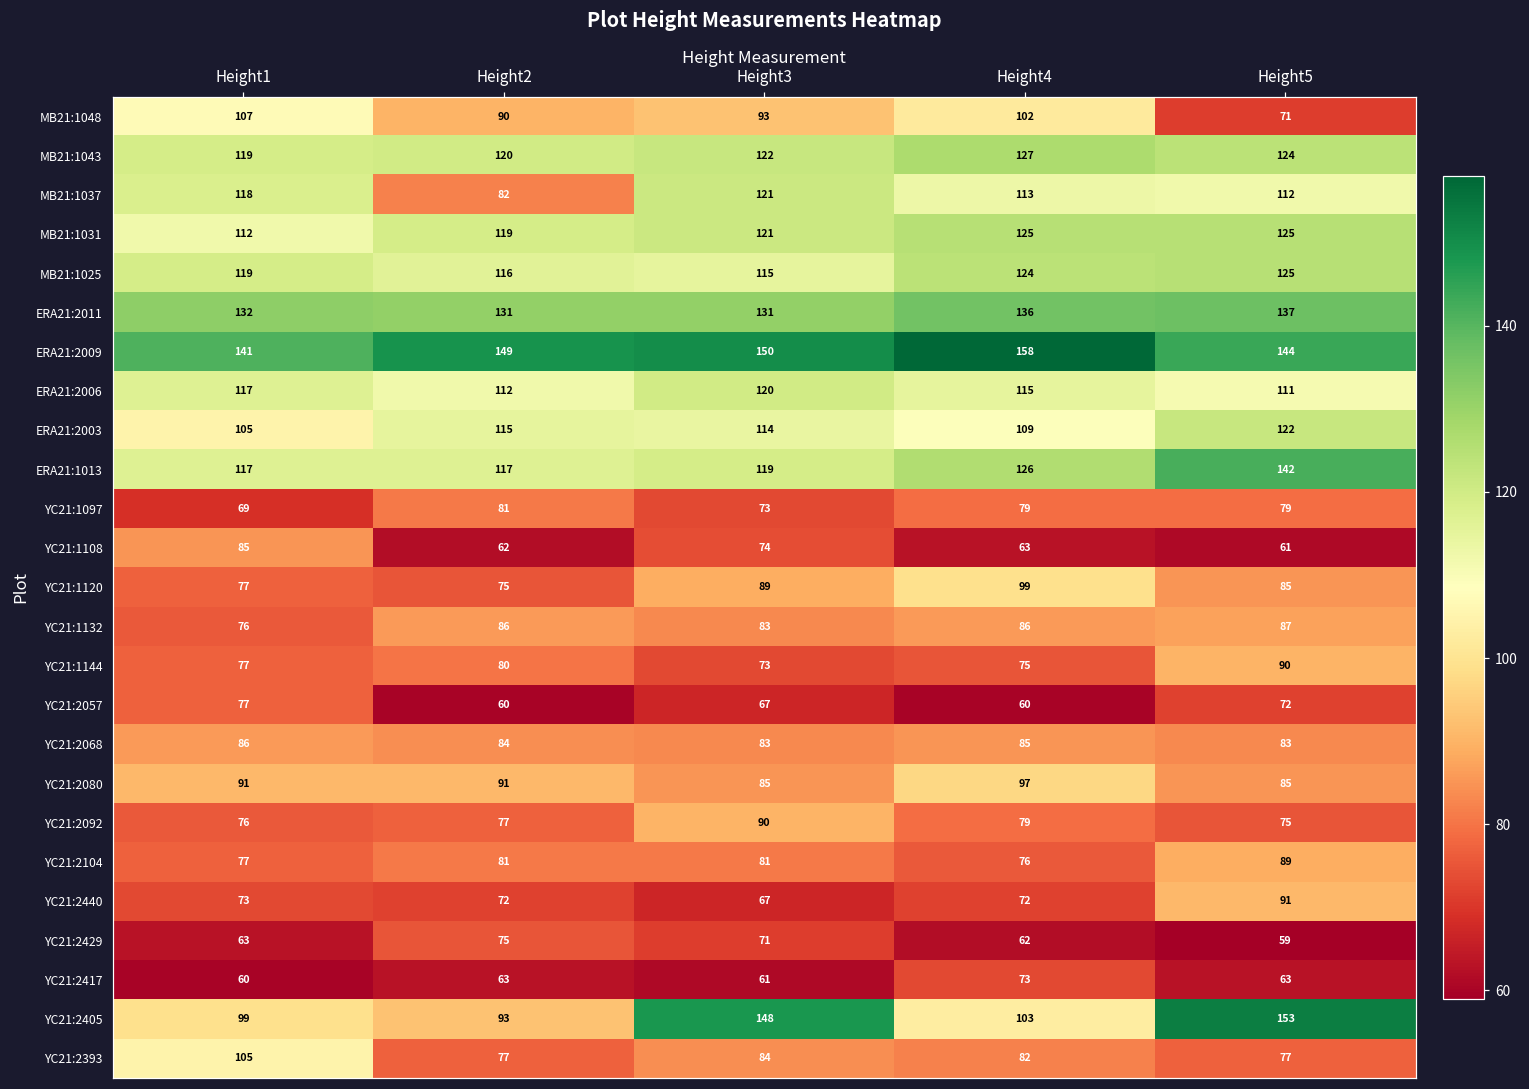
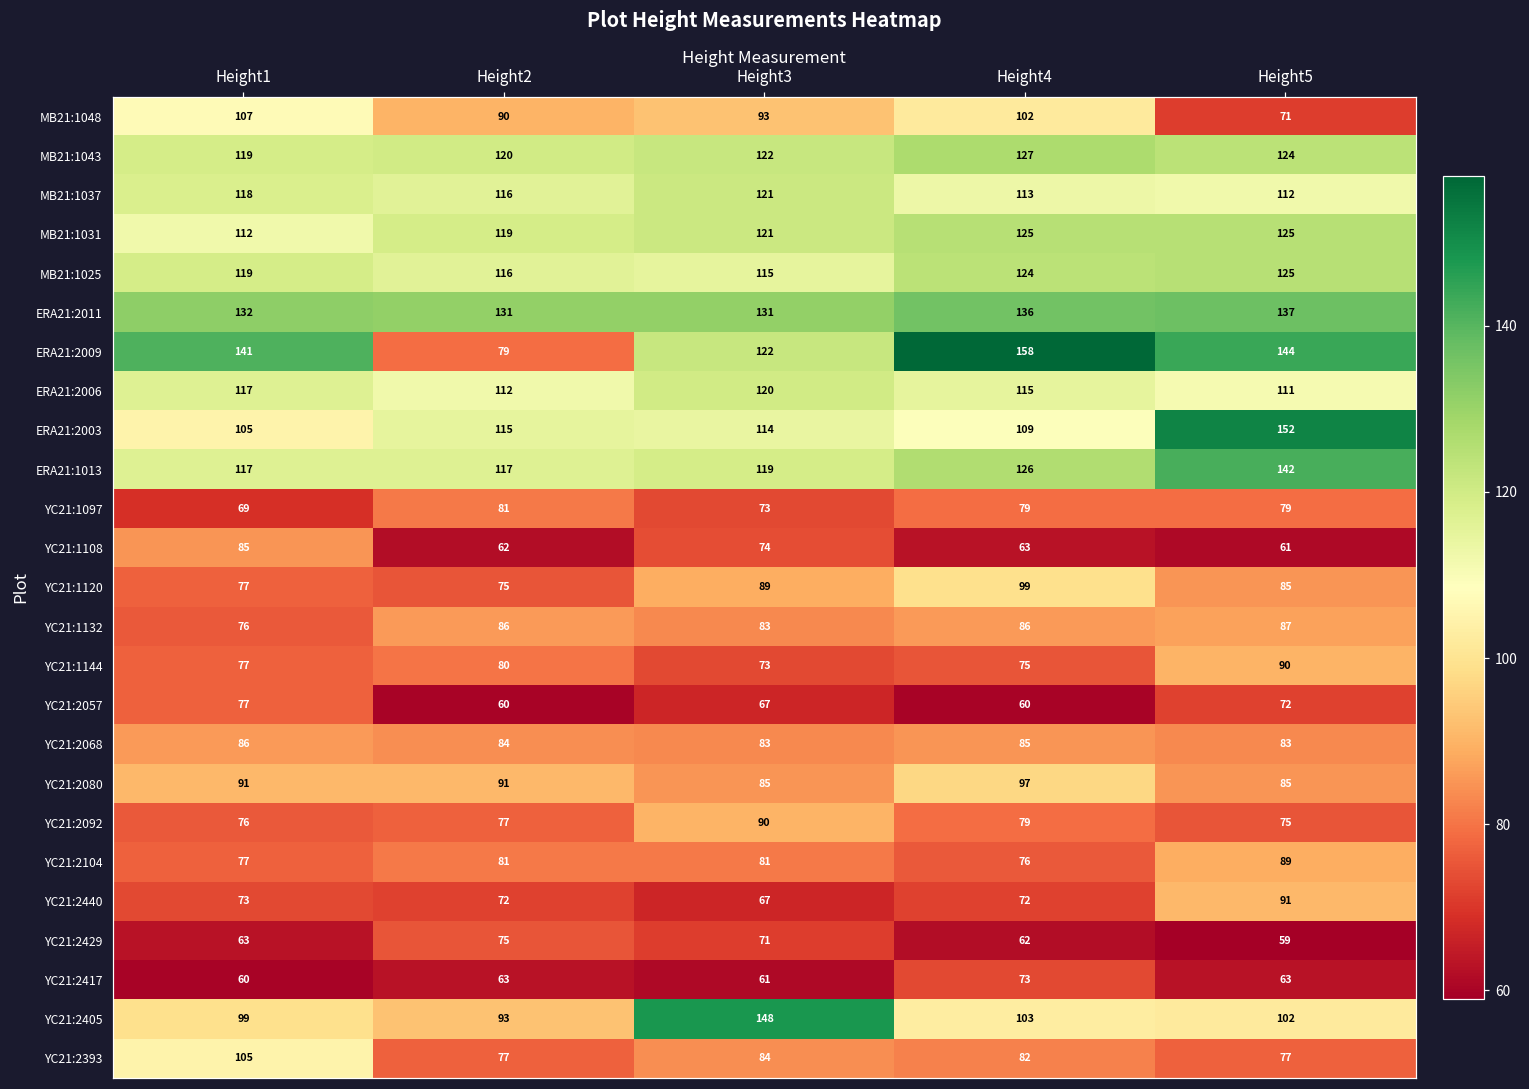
MB21:1037, Height2: 82 -> 116
ERA21:2009, Height2: 149 -> 79
ERA21:2009, Height3: 150 -> 122
ERA21:2003, Height5: 122 -> 152
YC21:2405, Height5: 153 -> 102
